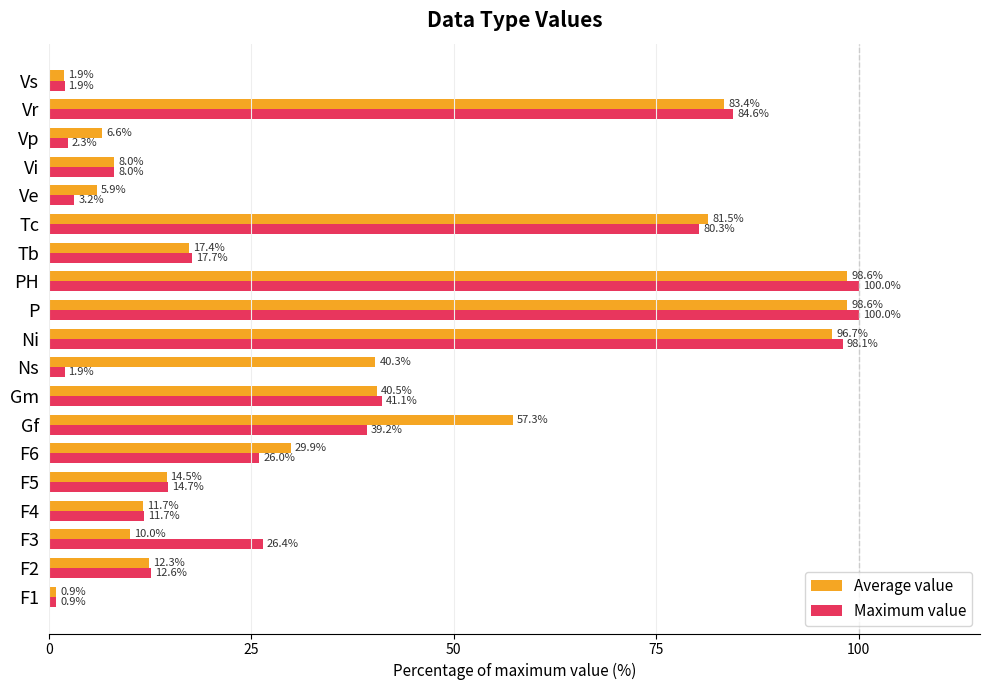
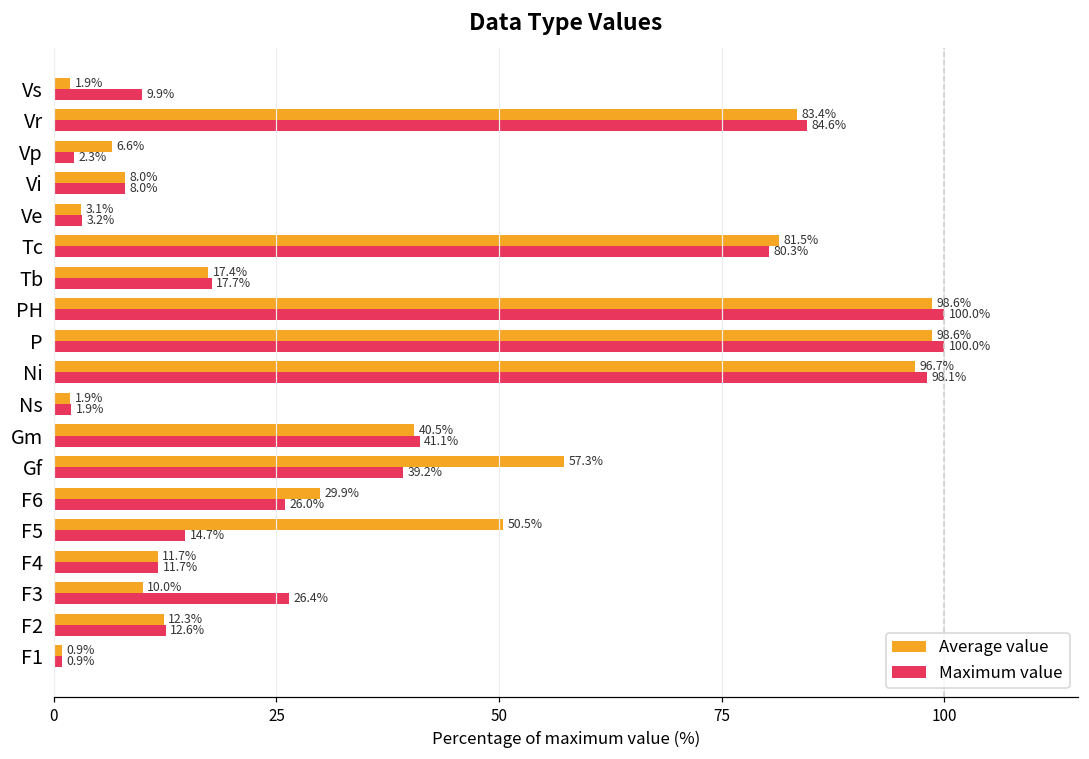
Maximum value, Vs: 1.9% -> 9.9%
Average value, Ve: 5.9% -> 3.1%
Average value, Ns: 40.3% -> 1.9%
Average value, F5: 14.5% -> 50.5%
